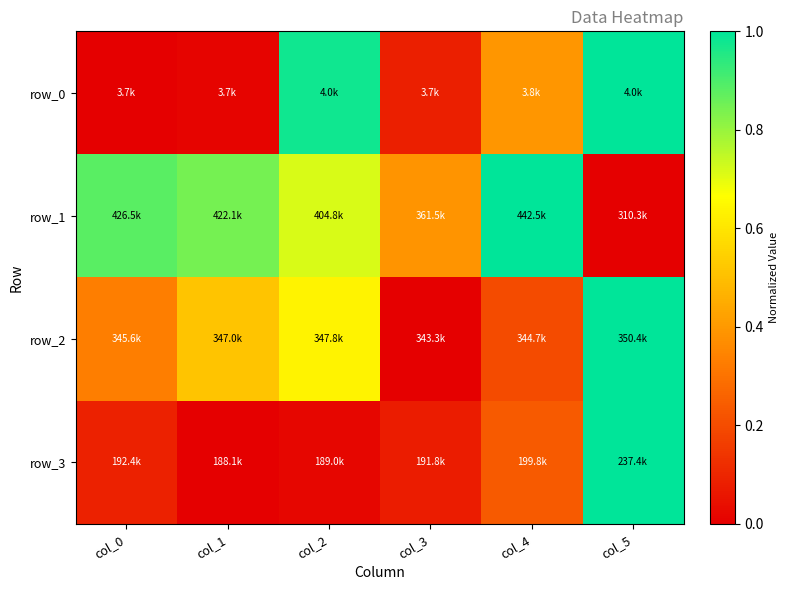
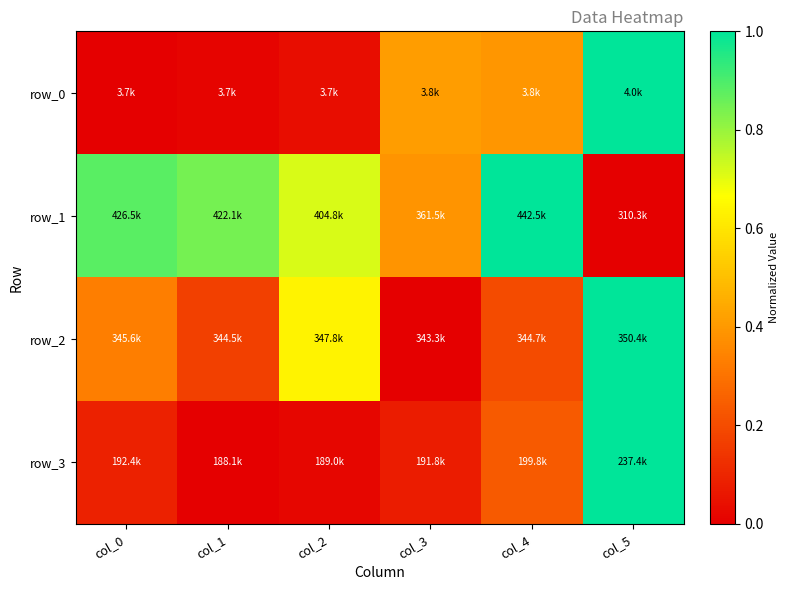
row_0, col_2: 4.0k -> 3.7k
row_0, col_3: 3.7k -> 3.8k
row_2, col_1: 347.0k -> 344.5k
